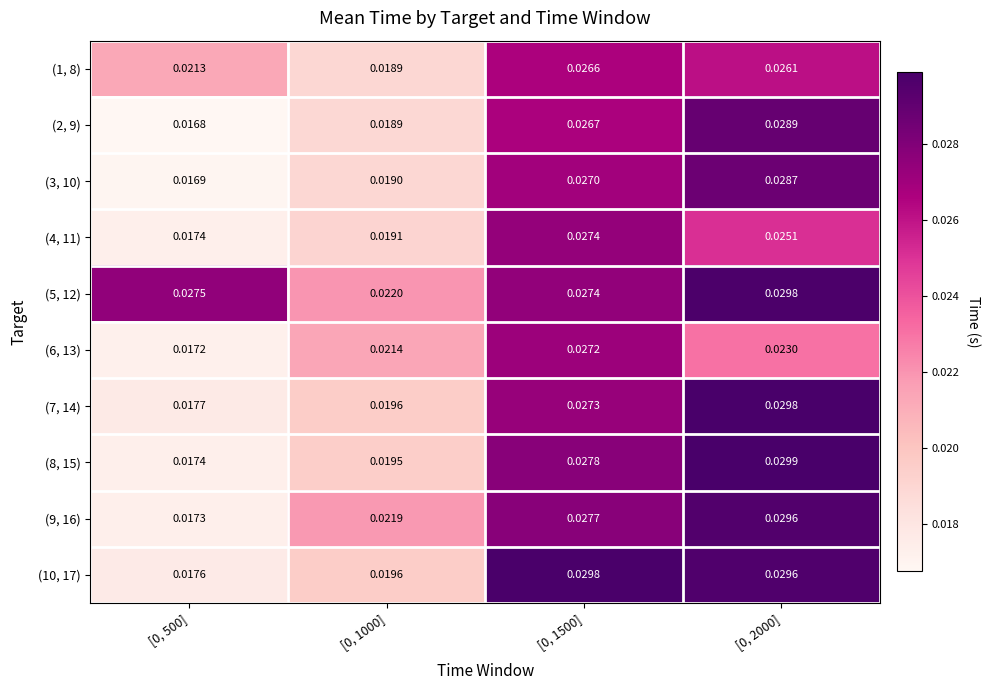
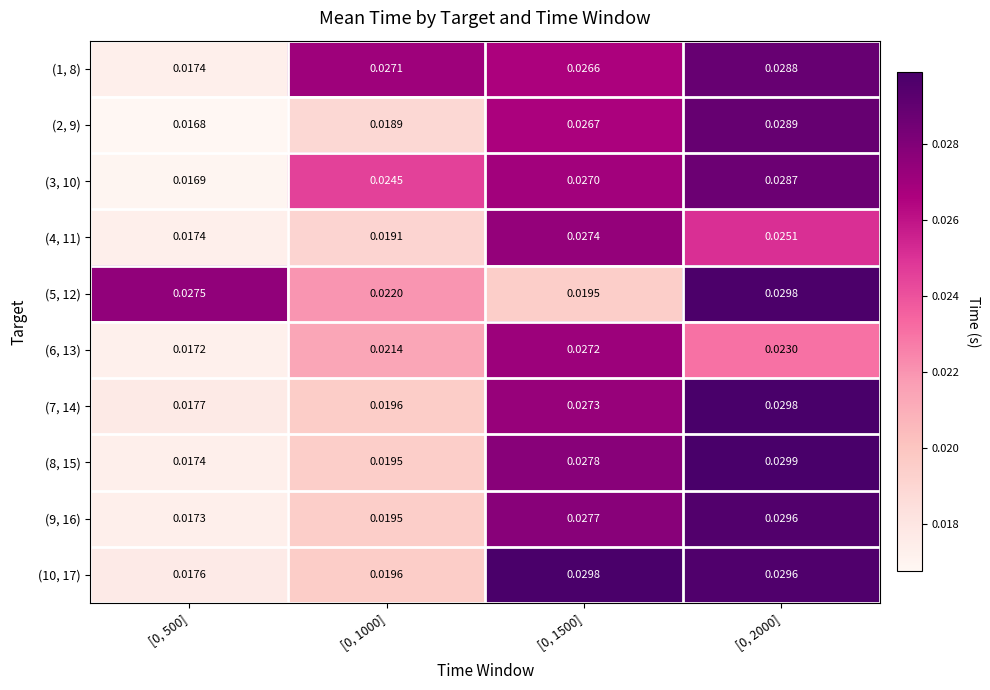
(1, 8), [0, 500]: 0.0213 -> 0.0174
(1, 8), [0, 1000]: 0.0189 -> 0.0271
(1, 8), [0, 2000]: 0.0261 -> 0.0288
(3, 10), [0, 1000]: 0.0190 -> 0.0245
(5, 12), [0, 1500]: 0.0274 -> 0.0195
(9, 16), [0, 1000]: 0.0219 -> 0.0195
